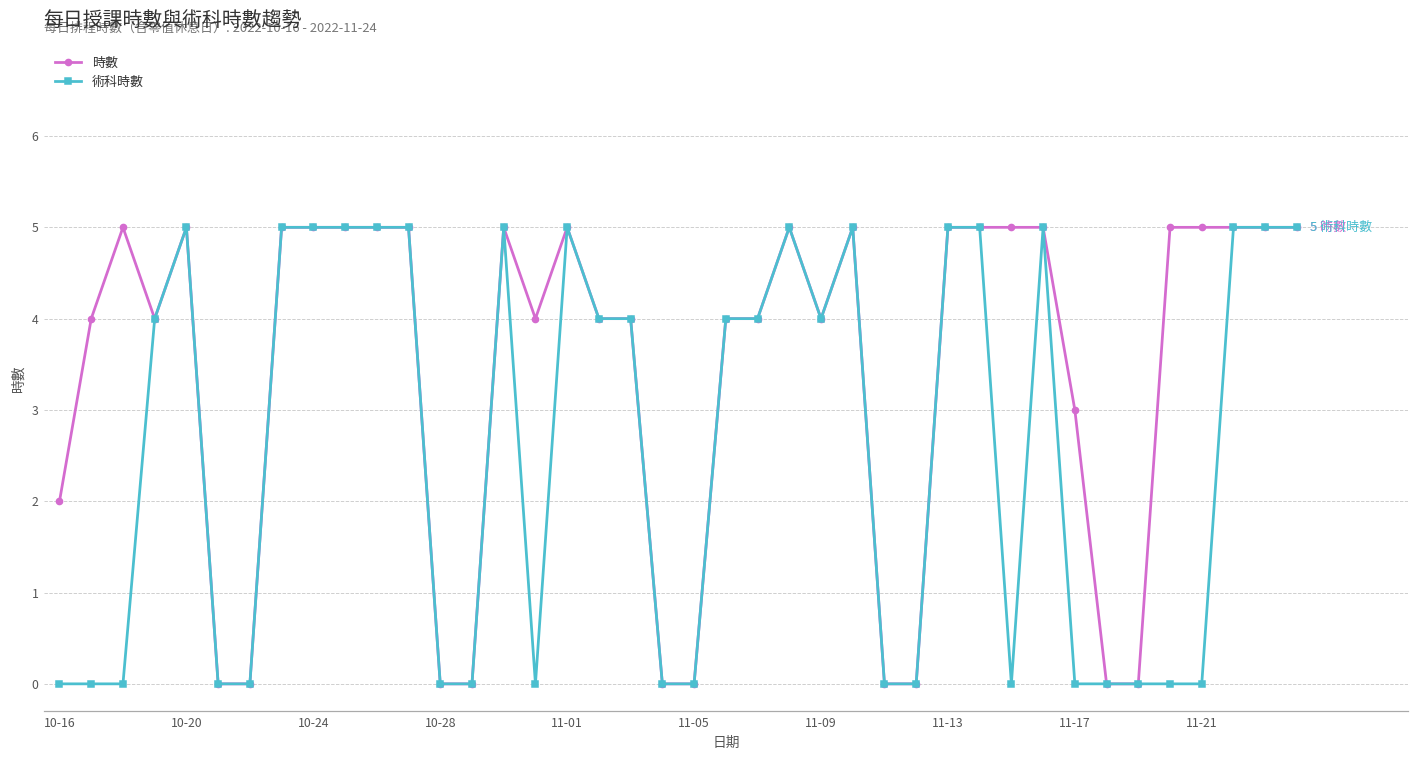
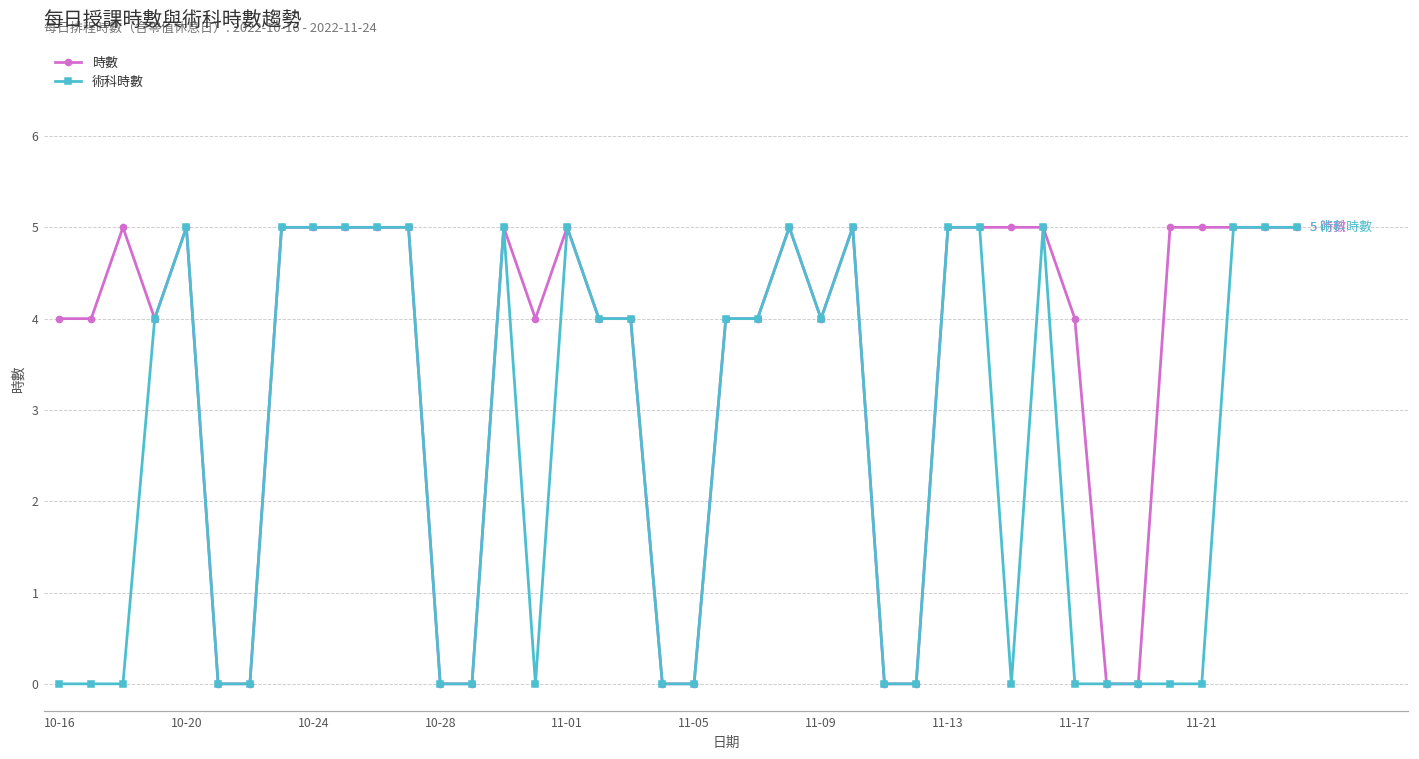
時數, 10-16: 2 -> 4
時數, 11-17: 3 -> 4
